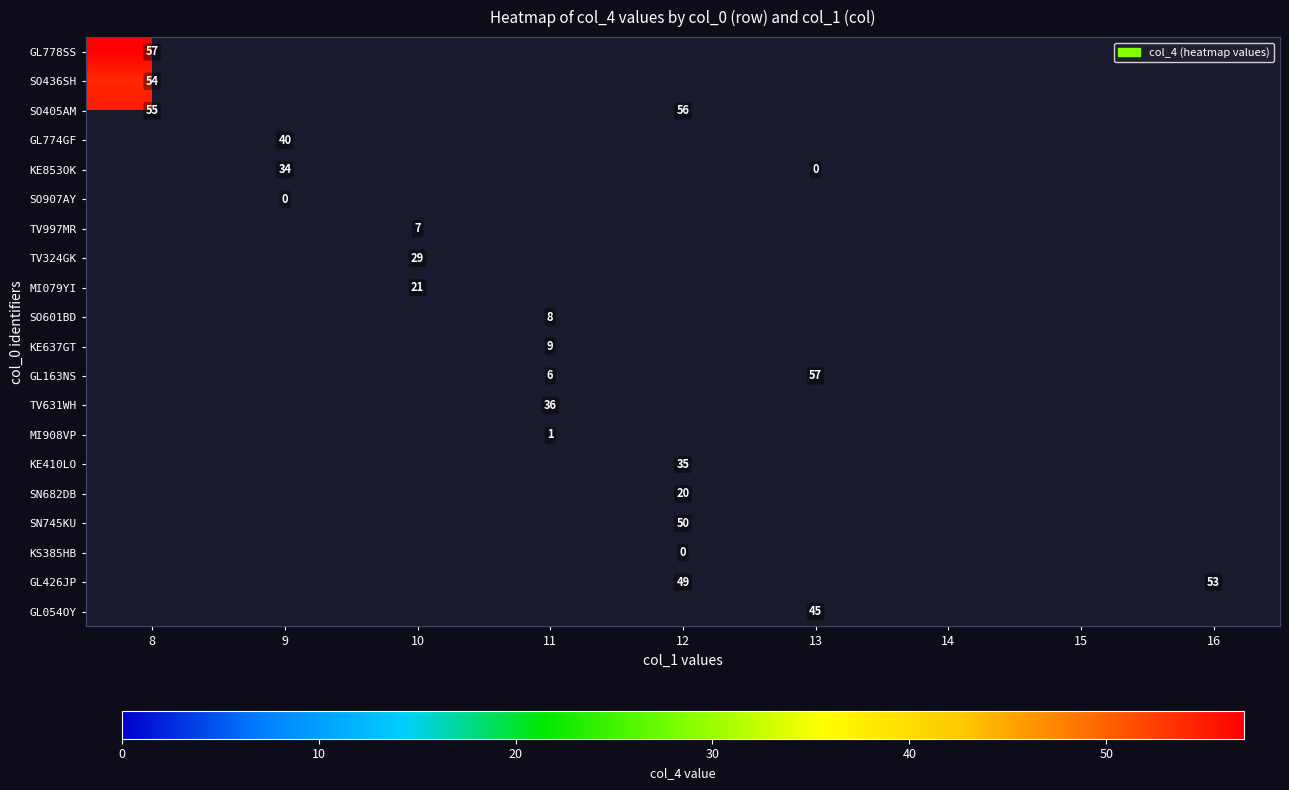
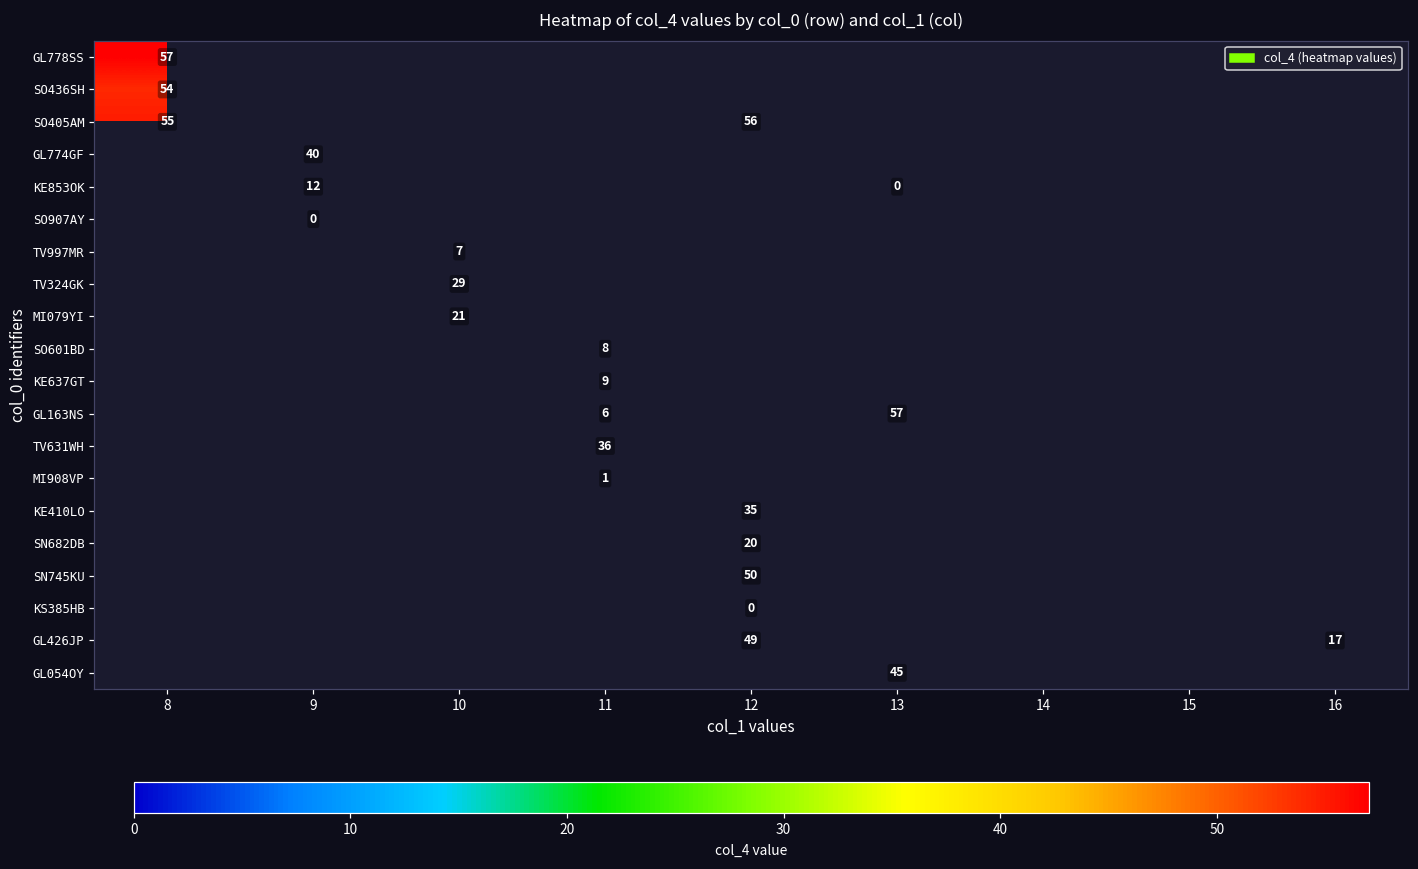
KE853OK, 9: 34 -> 12
GL426JP, 16: 53 -> 17
